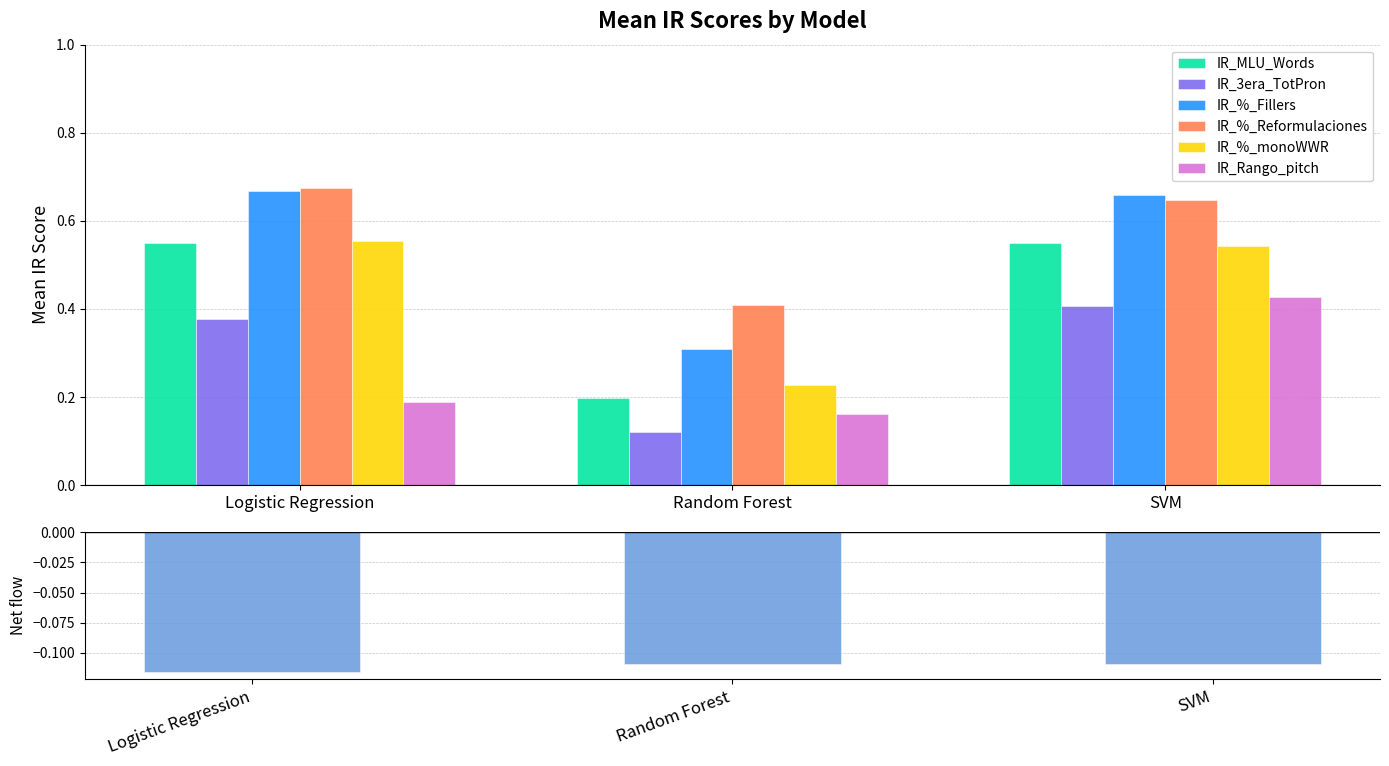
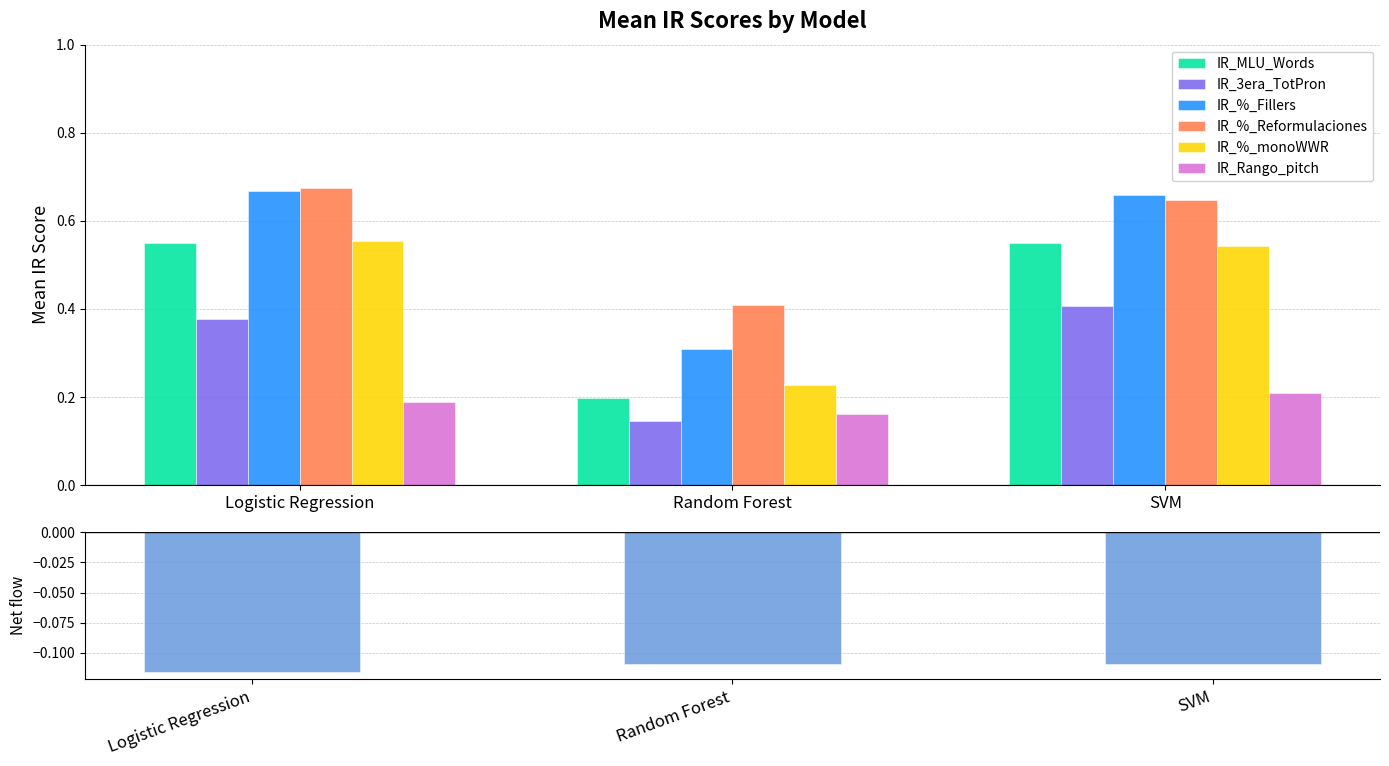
Mean IR Scores by Model, IR_3era_TotPron, Random Forest: 0.12 -> 0.15
Mean IR Scores by Model, IR_Rango_pitch, SVM: 0.43 -> 0.21
